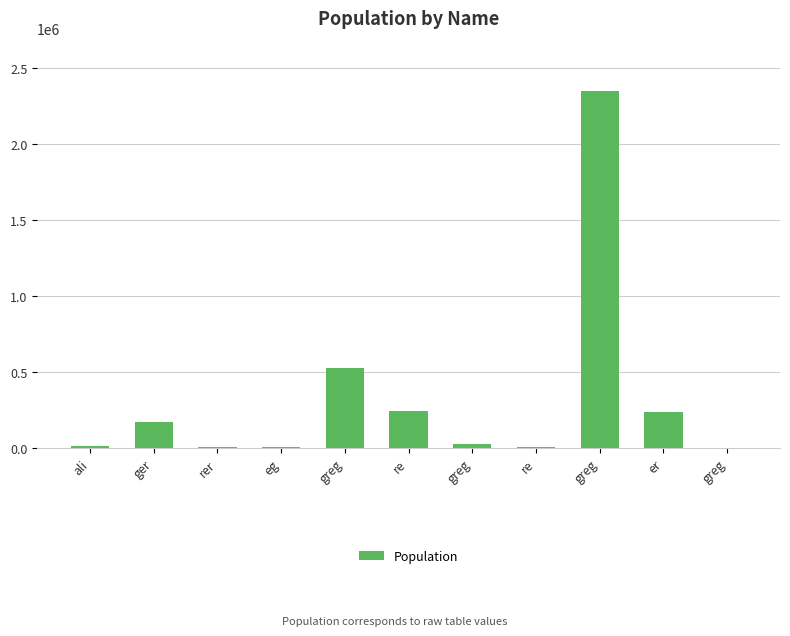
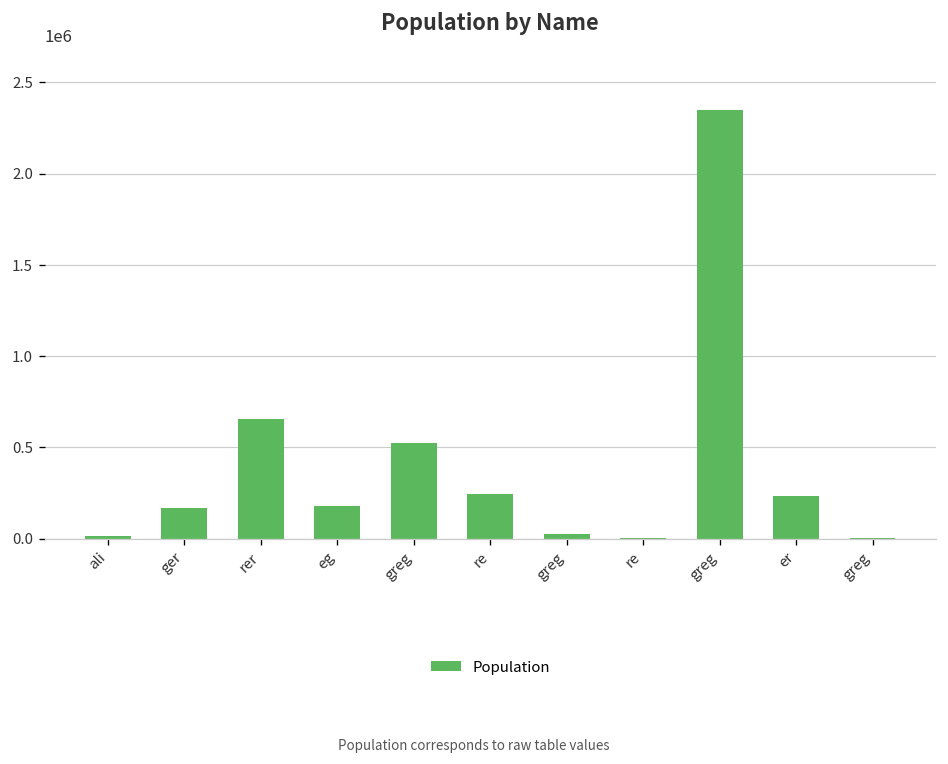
rer: 0 -> 660000
eg: 0 -> 180000
